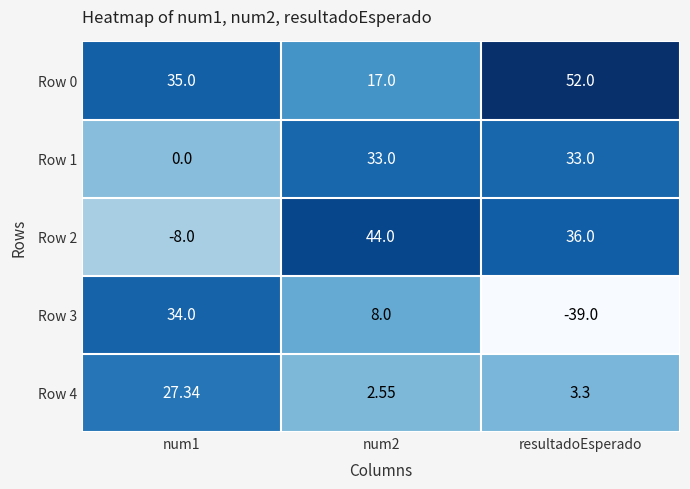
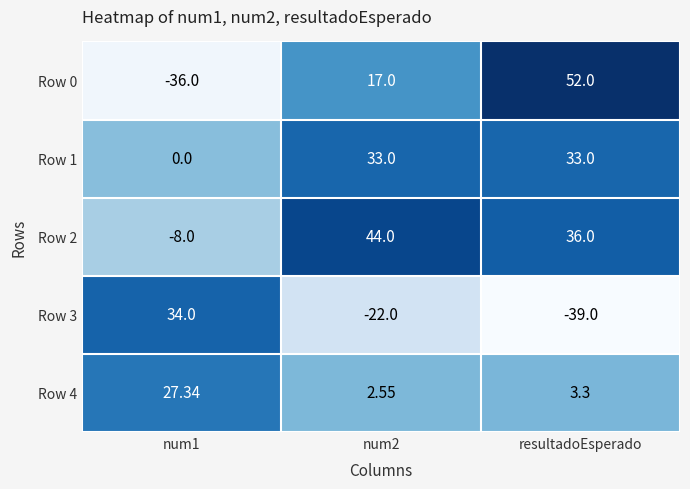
Row 0, num1: 35.0 -> -36.0
Row 3, num2: 8.0 -> -22.0
